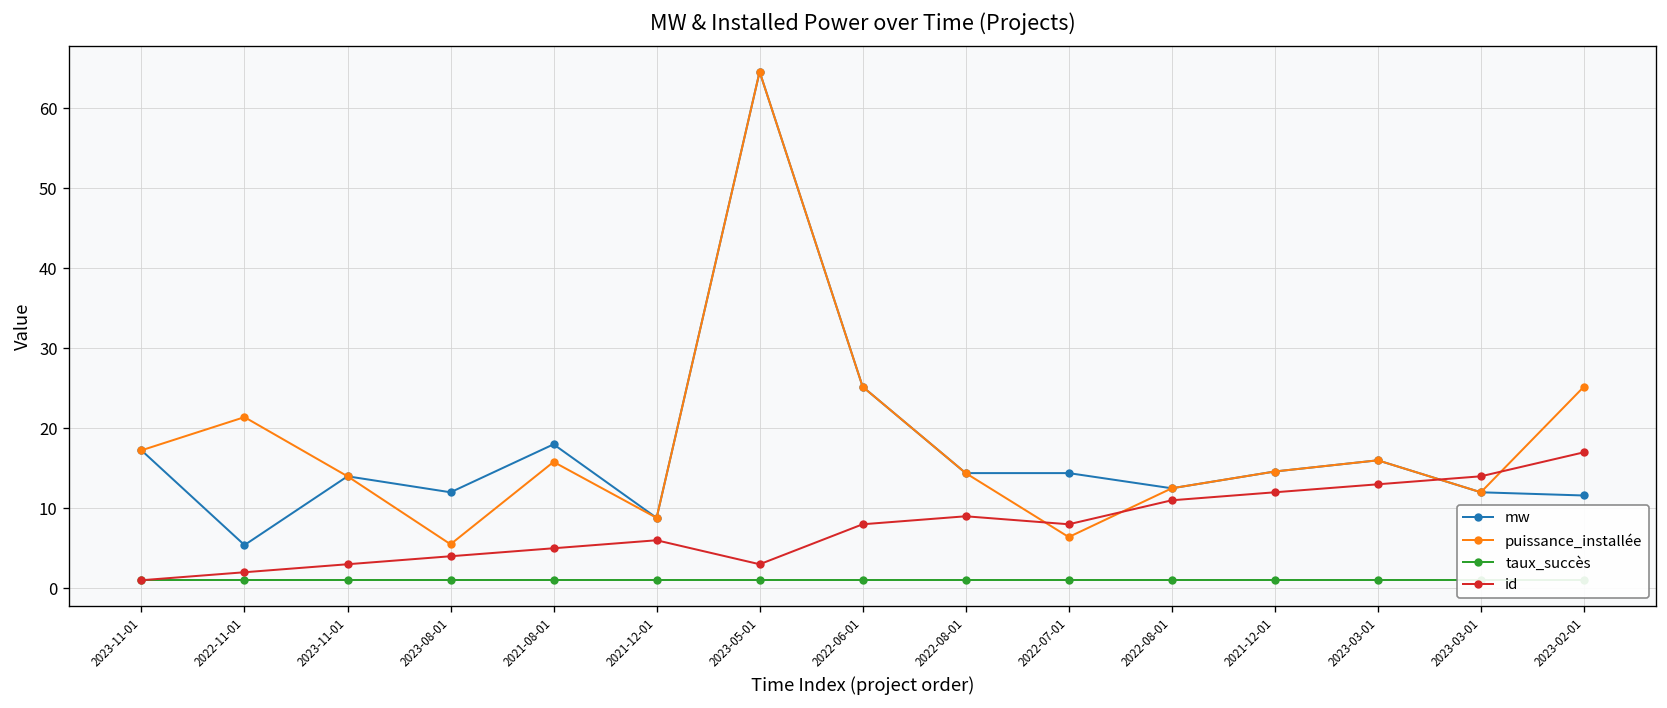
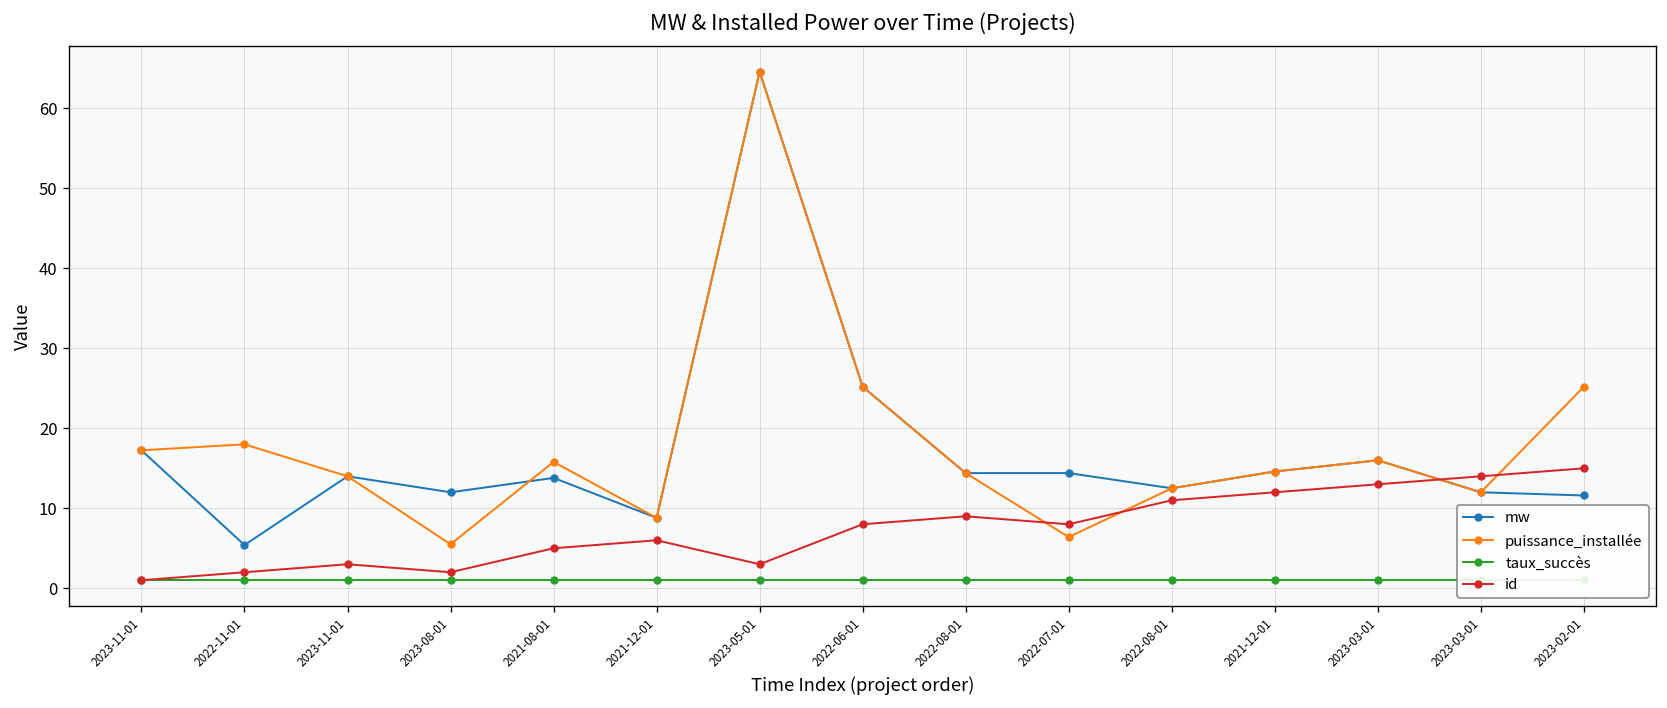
puissance_installée, 2022-11-01: 21 -> 18
id, 2023-08-01: 4 -> 2
mw, 2021-08-01: 18 -> 14
id, 2023-02-01: 17 -> 15
